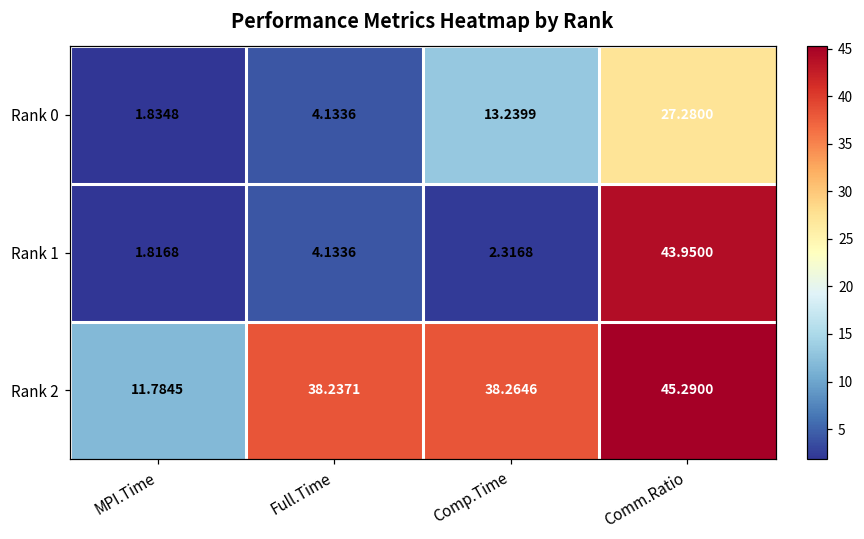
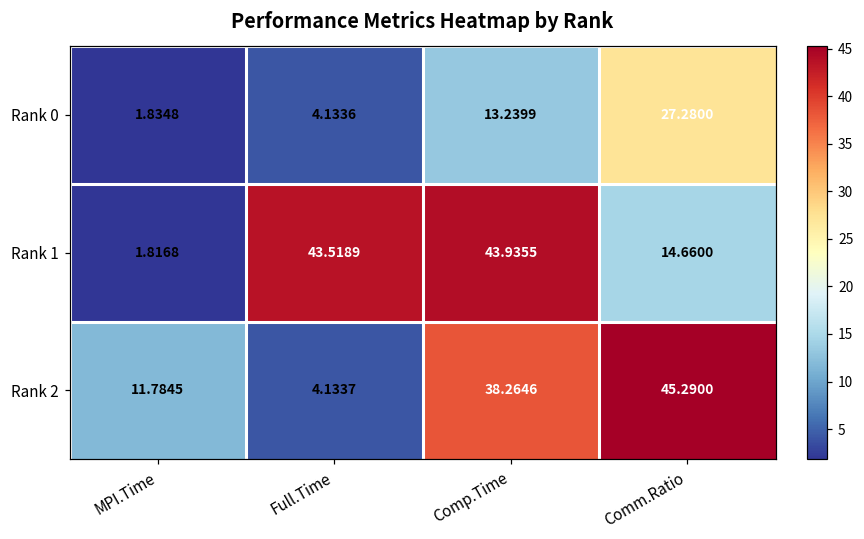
Rank 1, Full.Time: 4.1336 -> 43.5189
Rank 1, Comp.Time: 2.3168 -> 43.9355
Rank 1, Comm.Ratio: 43.9500 -> 14.6600
Rank 2, Full.Time: 38.2371 -> 4.1337
